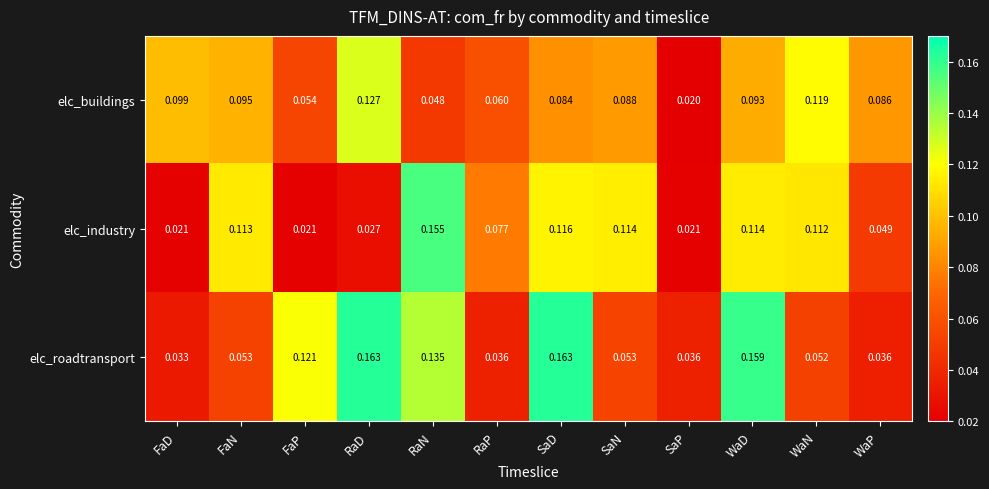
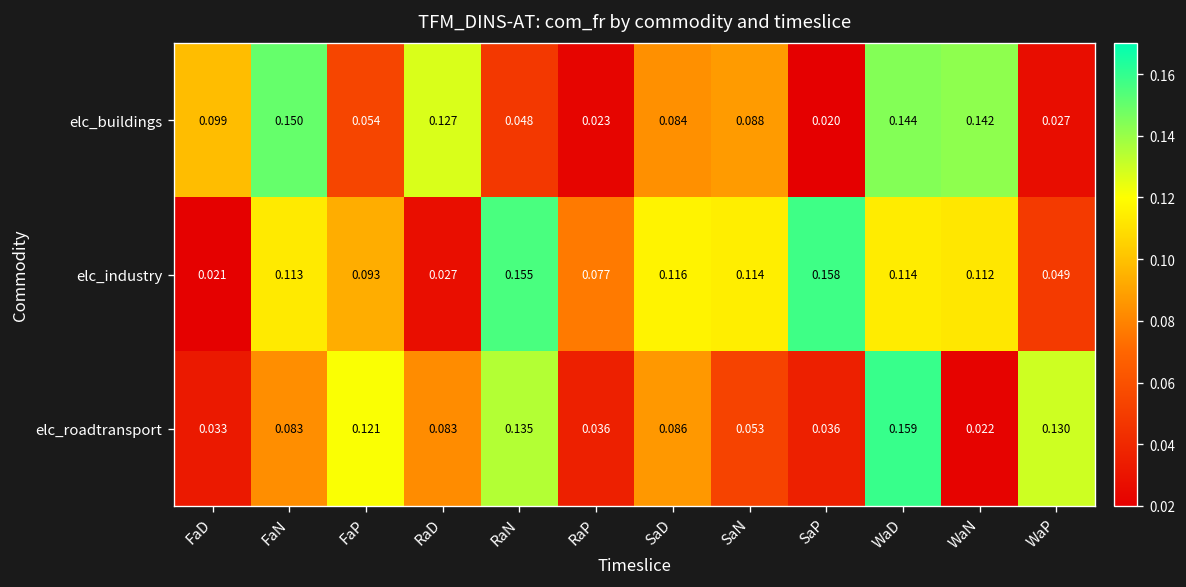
elc_buildings, FaN: 0.095 -> 0.150
elc_buildings, RaP: 0.060 -> 0.023
elc_buildings, WaD: 0.093 -> 0.144
elc_buildings, WaN: 0.119 -> 0.142
elc_buildings, WaP: 0.086 -> 0.027
elc_industry, FaP: 0.021 -> 0.093
elc_industry, SaP: 0.021 -> 0.158
elc_roadtransport, FaN: 0.053 -> 0.083
elc_roadtransport, RaD: 0.163 -> 0.083
elc_roadtransport, SaD: 0.163 -> 0.086
elc_roadtransport, WaN: 0.052 -> 0.022
elc_roadtransport, WaP: 0.036 -> 0.130
